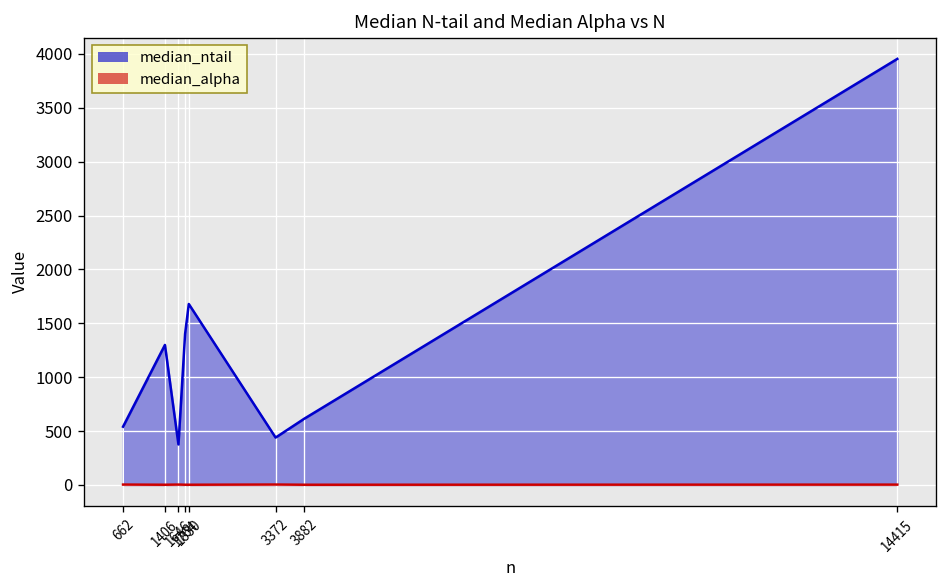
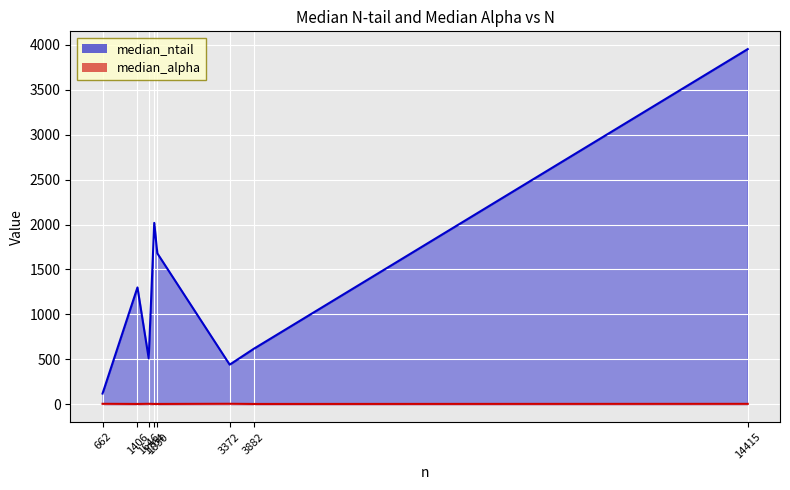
median_ntail, 662: 500 -> 100
median_ntail, 1646: 400 -> 500
median_ntail, 1764: 1400 -> 2000
